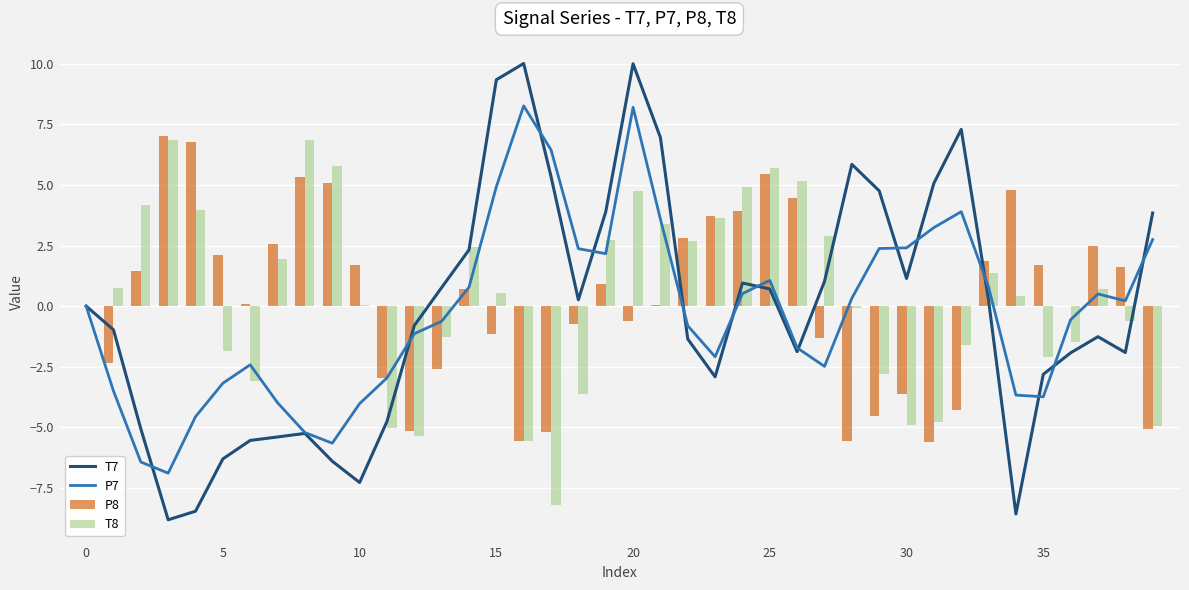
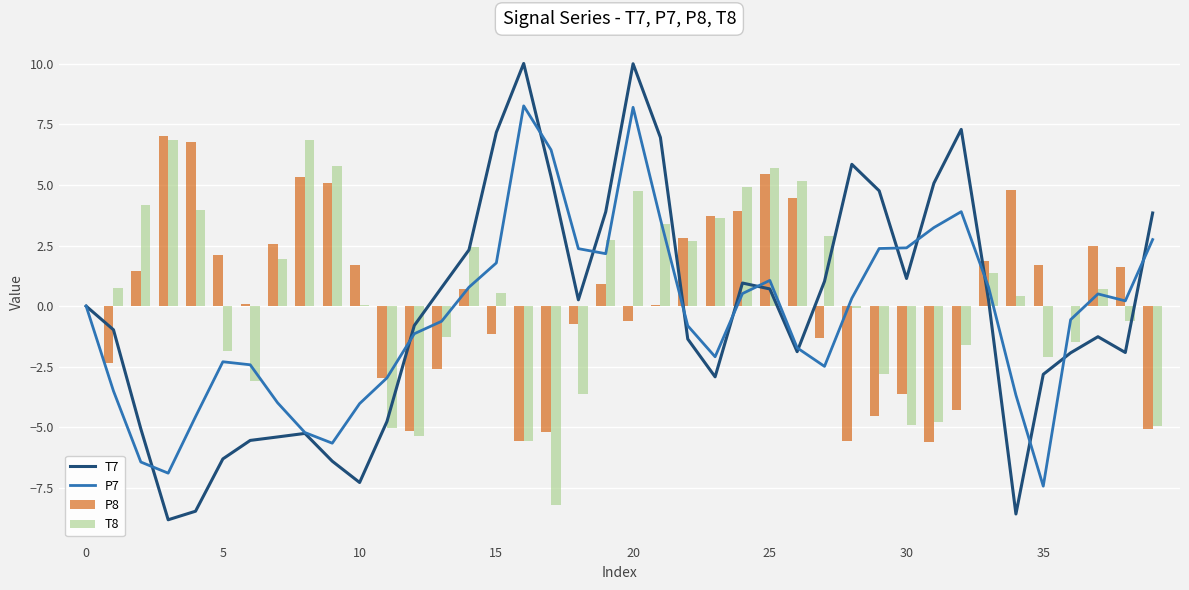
P7, 5: -3.2 -> -2.3
T7, 15: 9.3 -> 7.2
P7, 15: 4.9 -> 1.8
P7, 35: -3.7 -> -7.4
